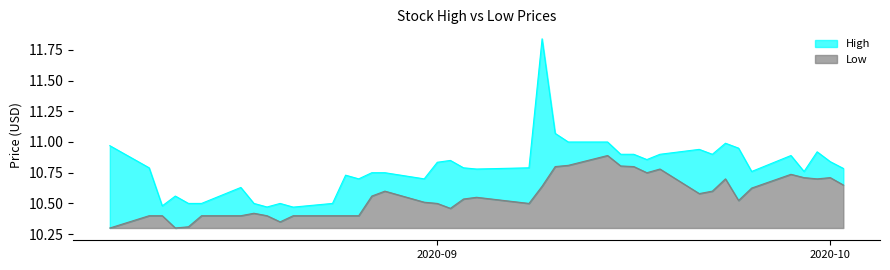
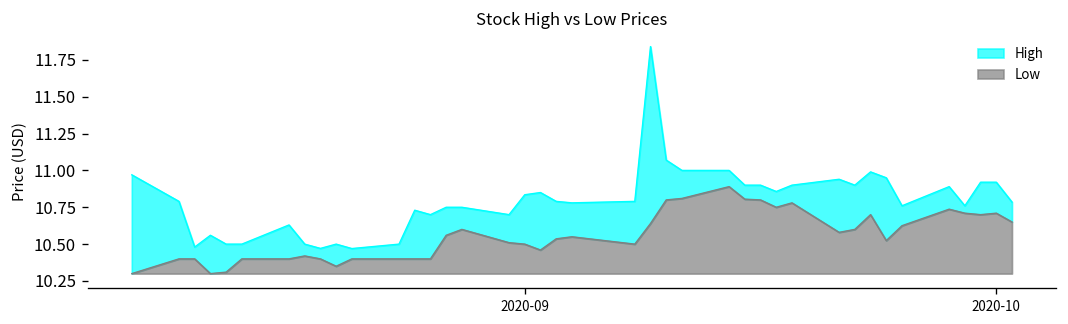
High, 2020-10: 10.84 -> 10.92
